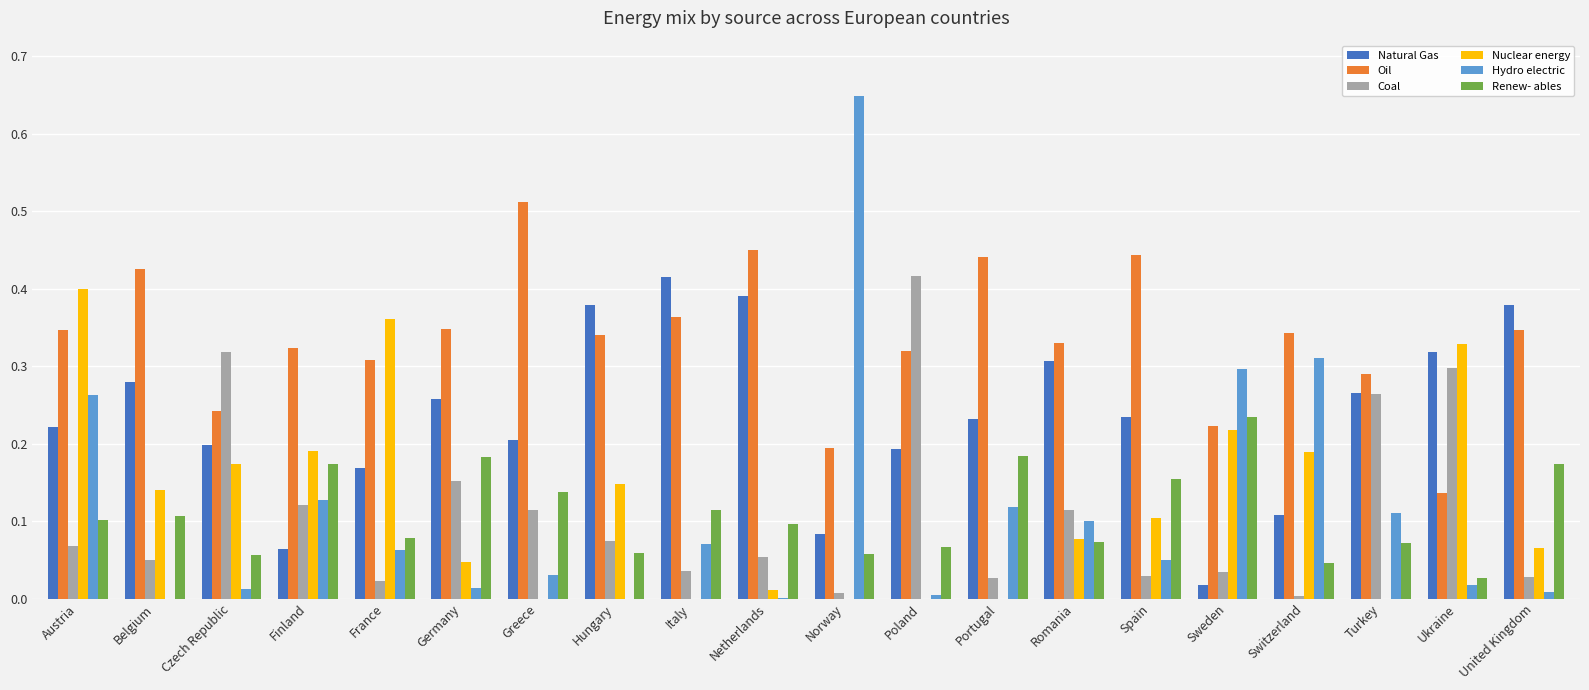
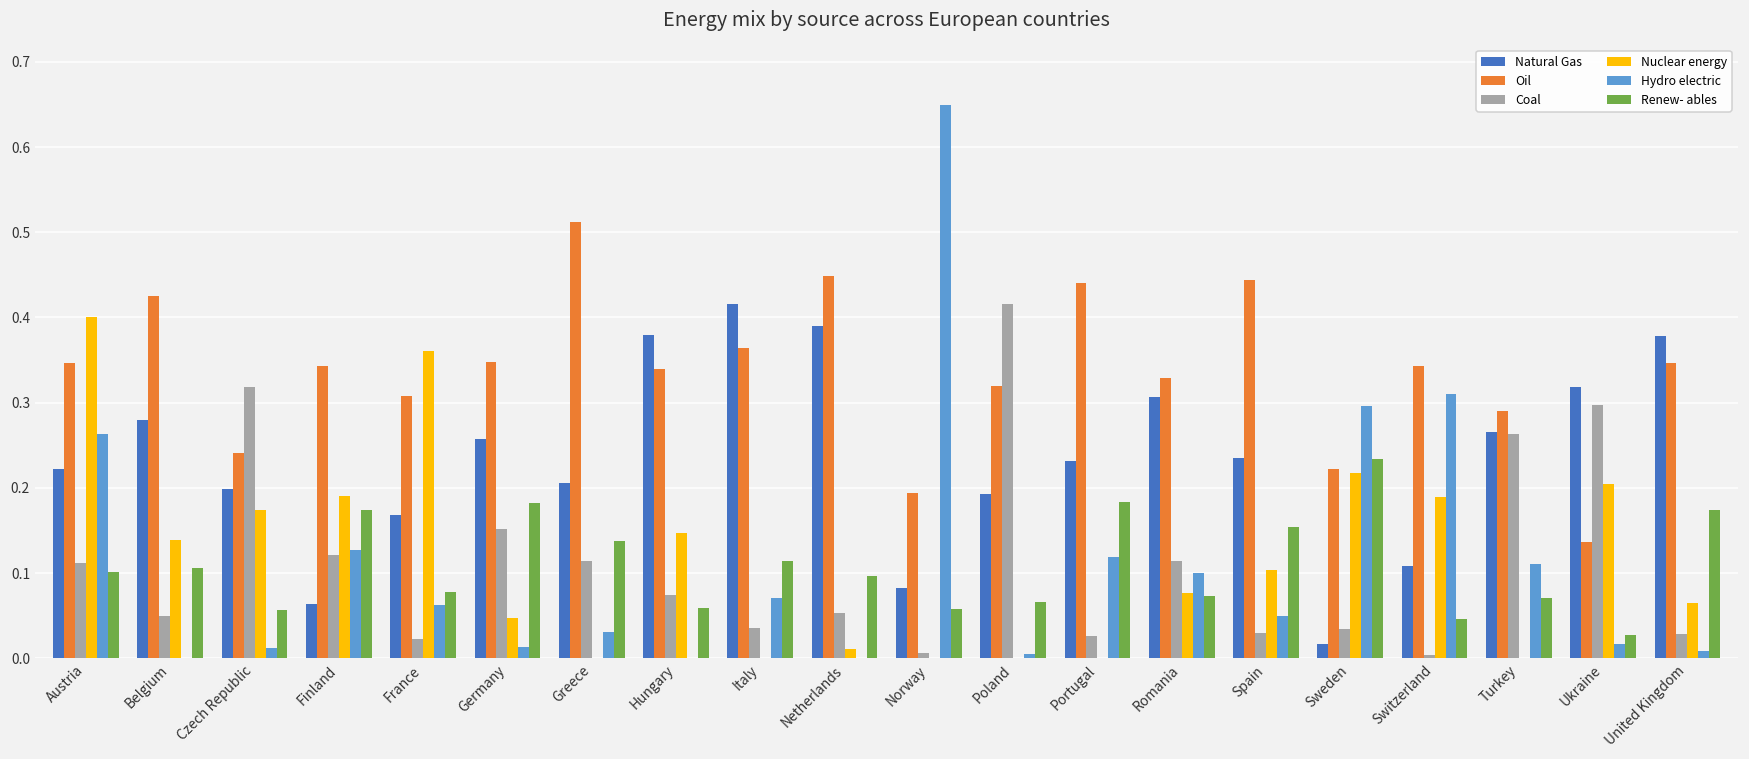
Coal, Austria: 0.07 -> 0.11
Oil, Finland: 0.32 -> 0.34
Nuclear energy, Ukraine: 0.33 -> 0.20
